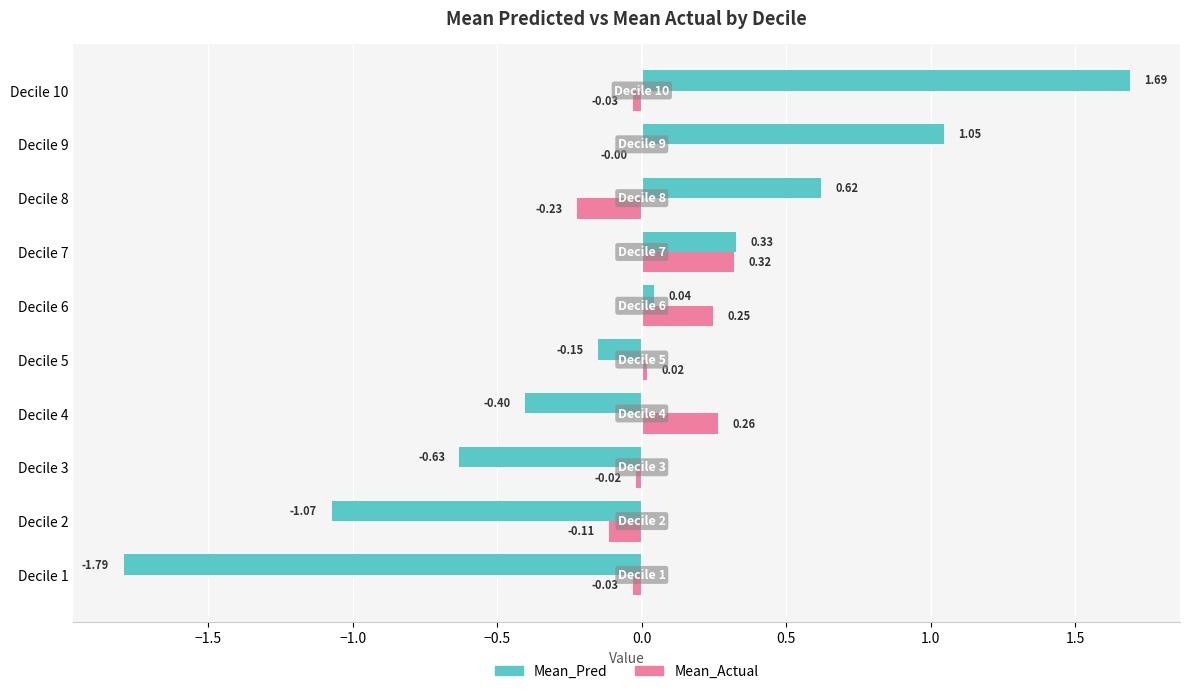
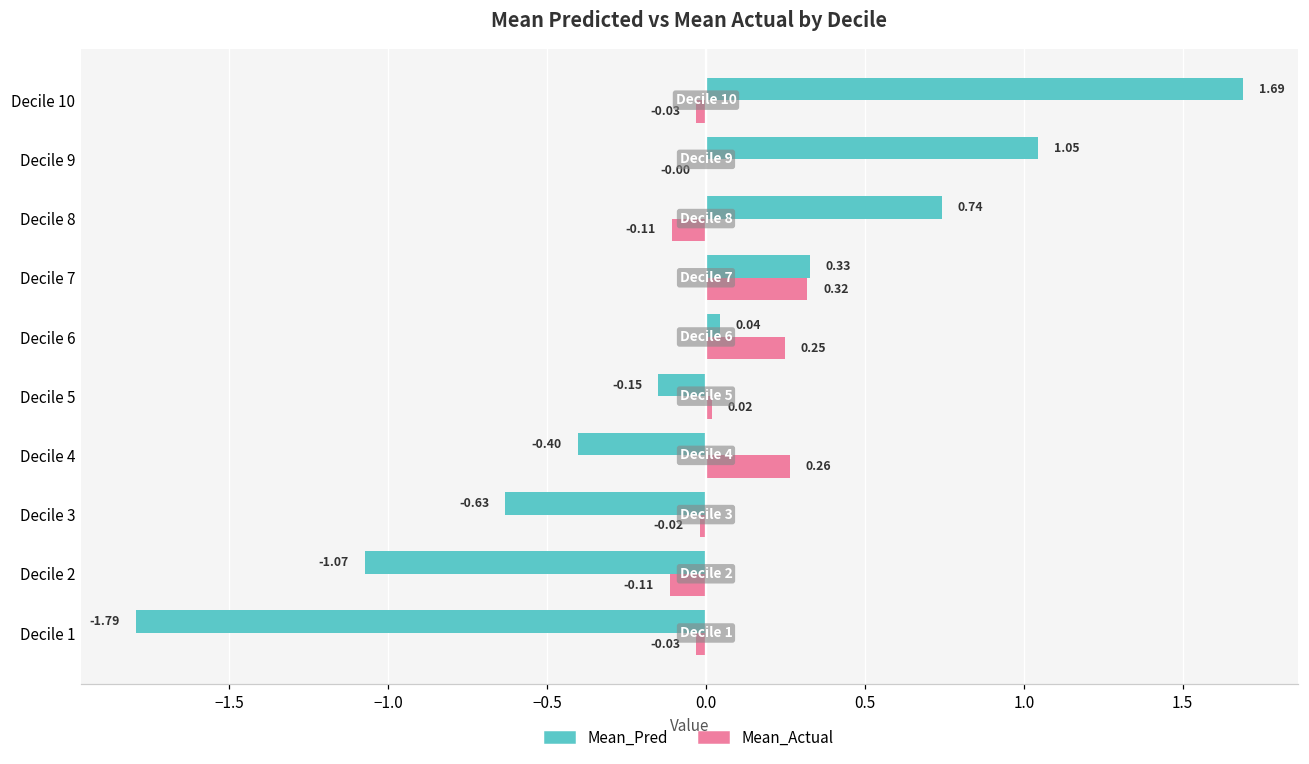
Mean_Pred, Decile 8: 0.62 -> 0.74
Mean_Actual, Decile 8: -0.23 -> -0.11
